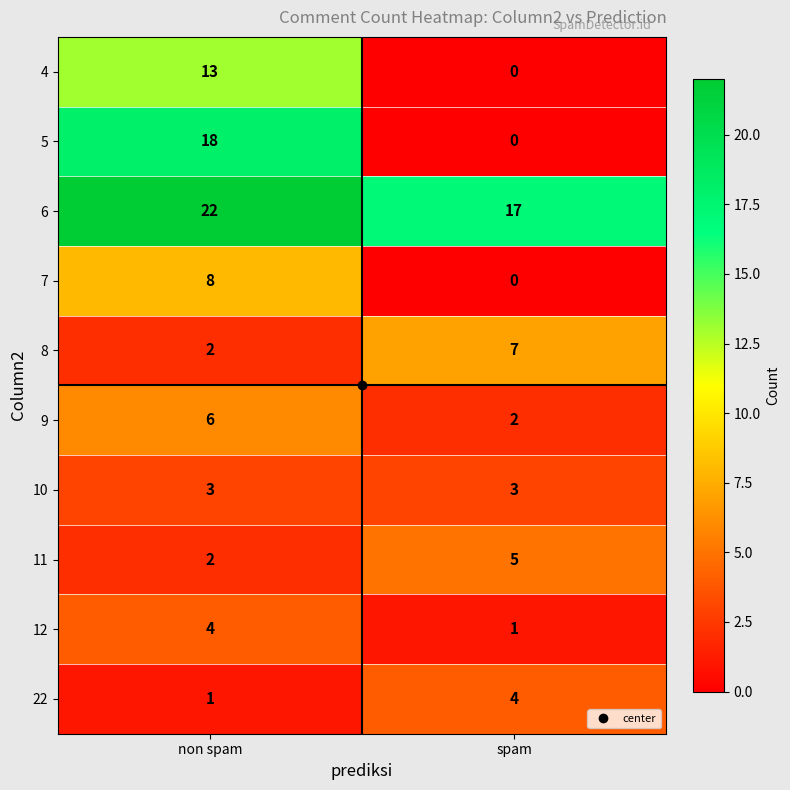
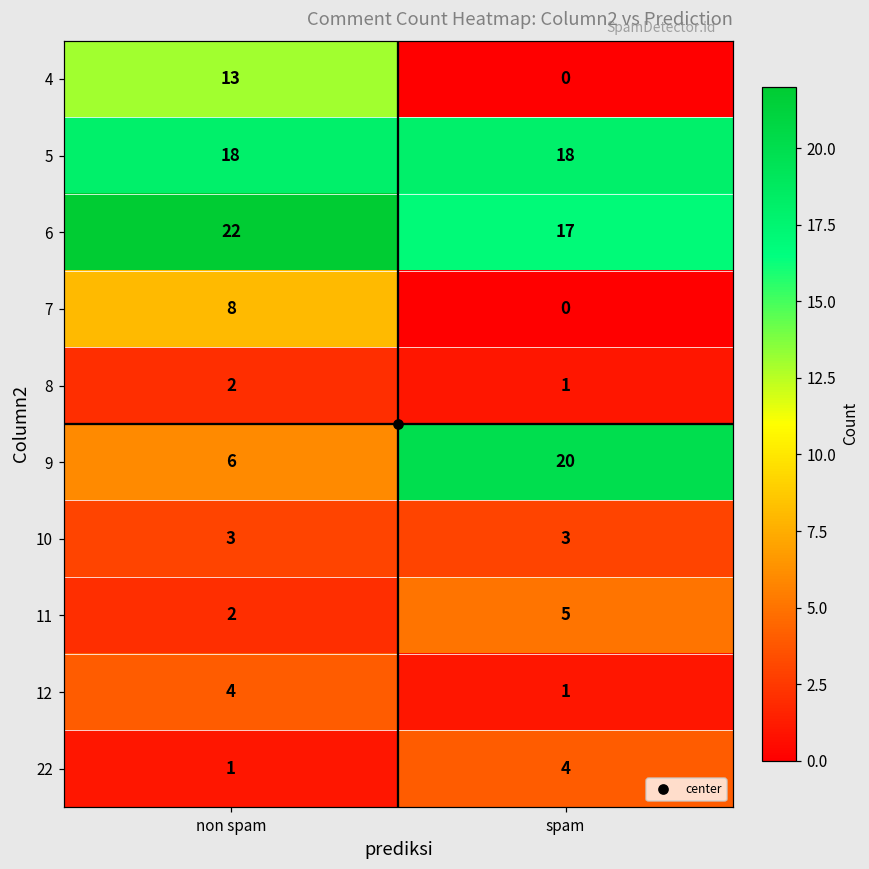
5, spam: 0 -> 18
8, spam: 7 -> 1
9, spam: 2 -> 20
